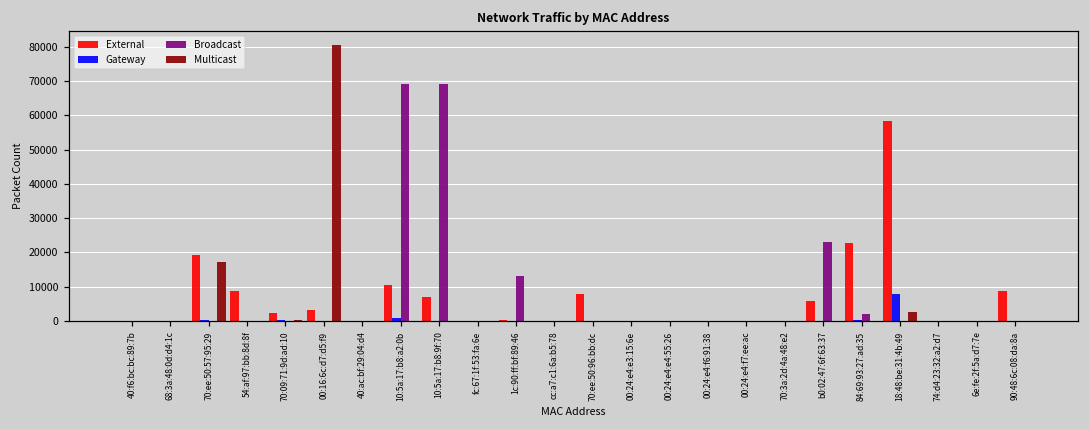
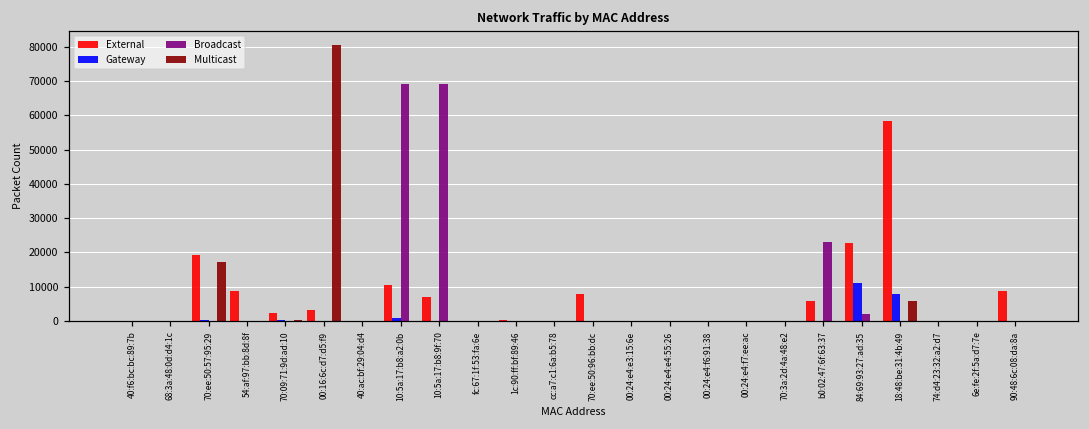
Broadcast, 1c:90:ff:bf:89:46: 13000 -> 0
Gateway, 84:69:93:27:ad:35: 0 -> 11000
Multicast, 18:48:be:31:4b:49: 3000 -> 6000
